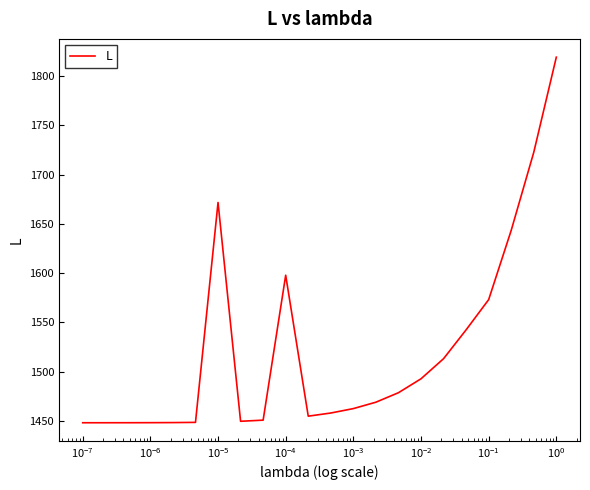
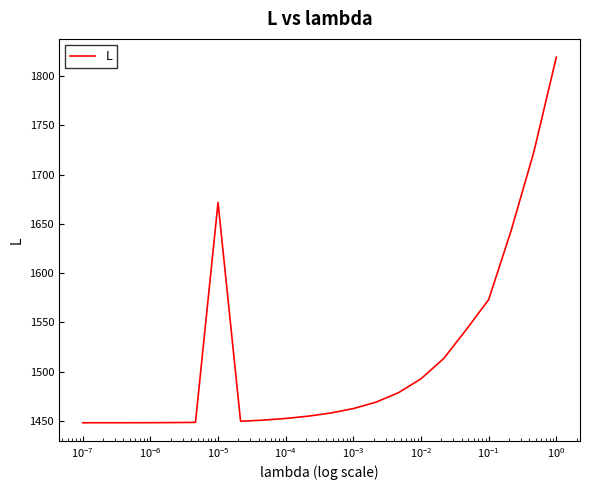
10^-4: 1600 -> 1450
